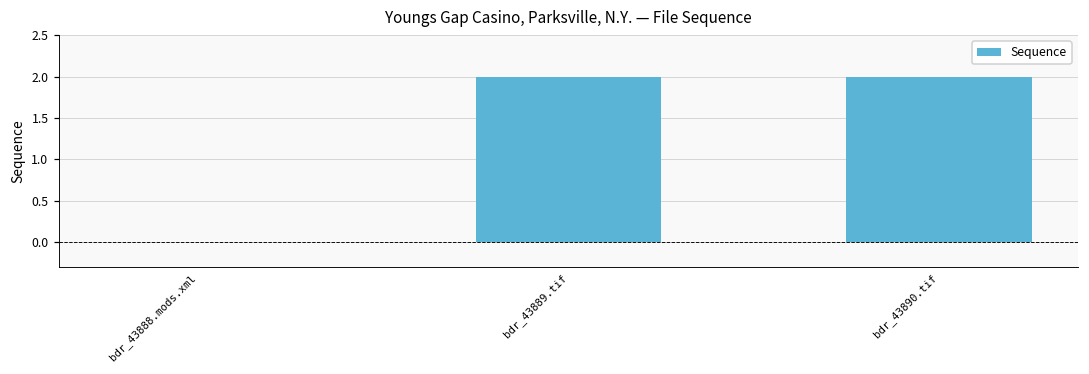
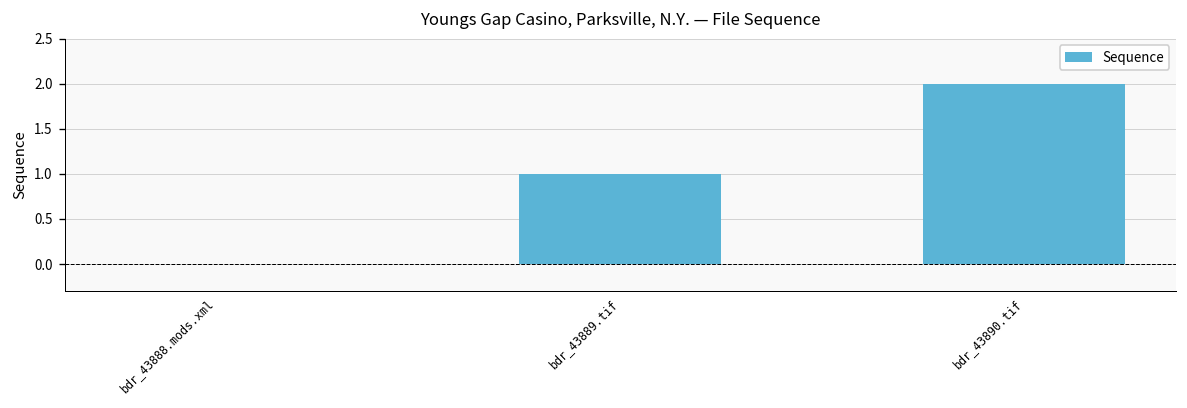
bdr_43889.tif: 2 -> 1
